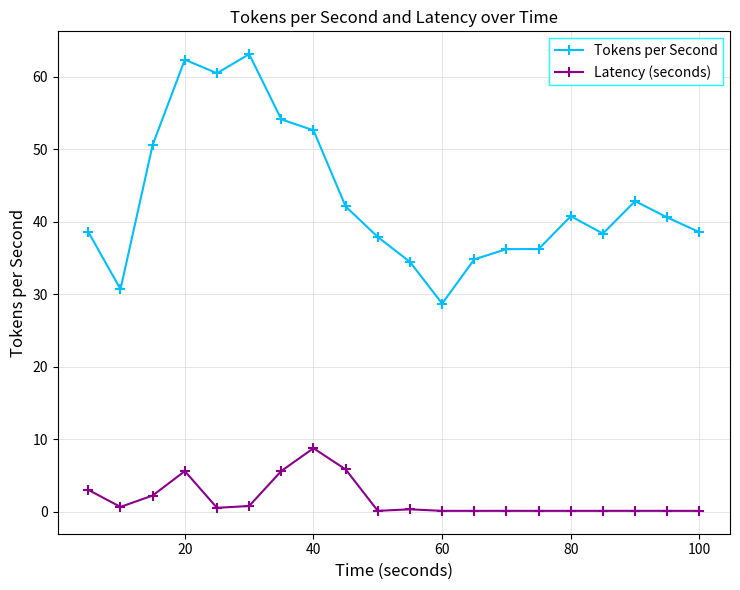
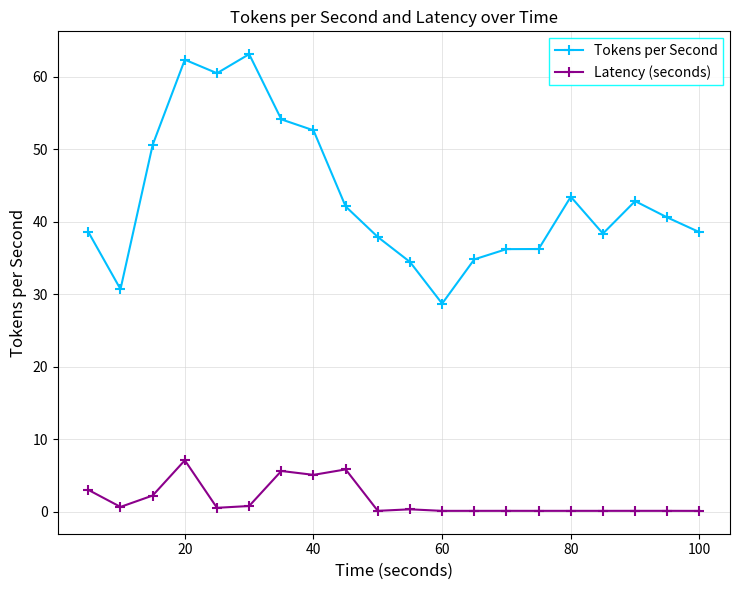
Latency (seconds), 20: 6 -> 7
Latency (seconds), 40: 9 -> 5
Tokens per Second, 80: 41 -> 43
